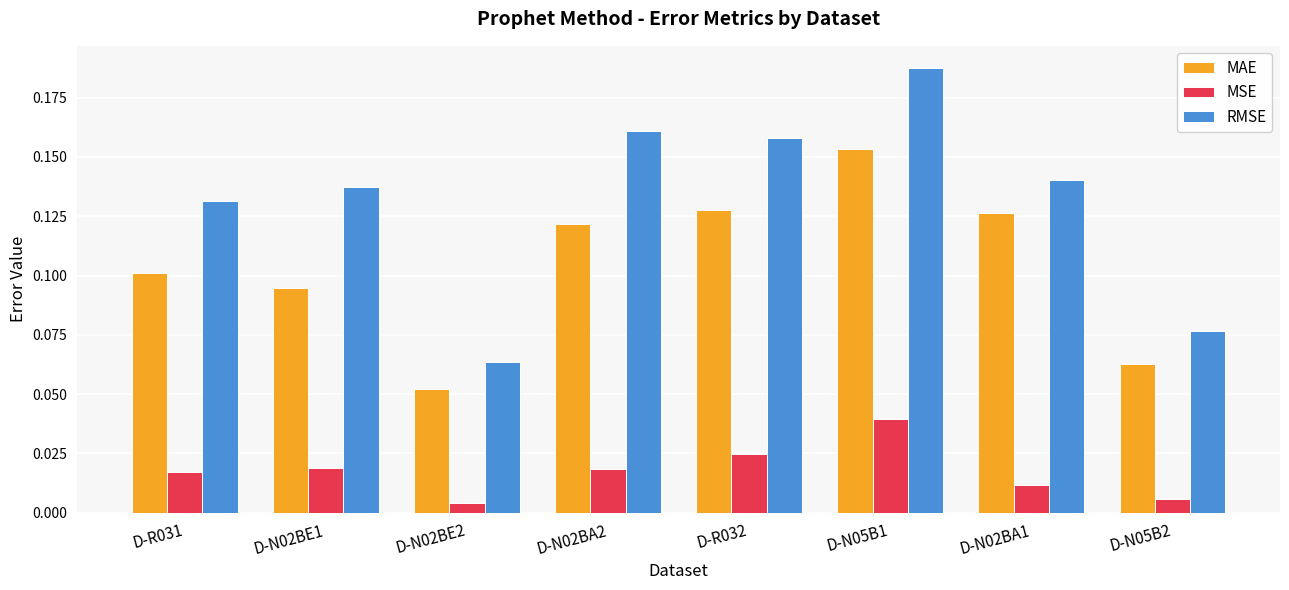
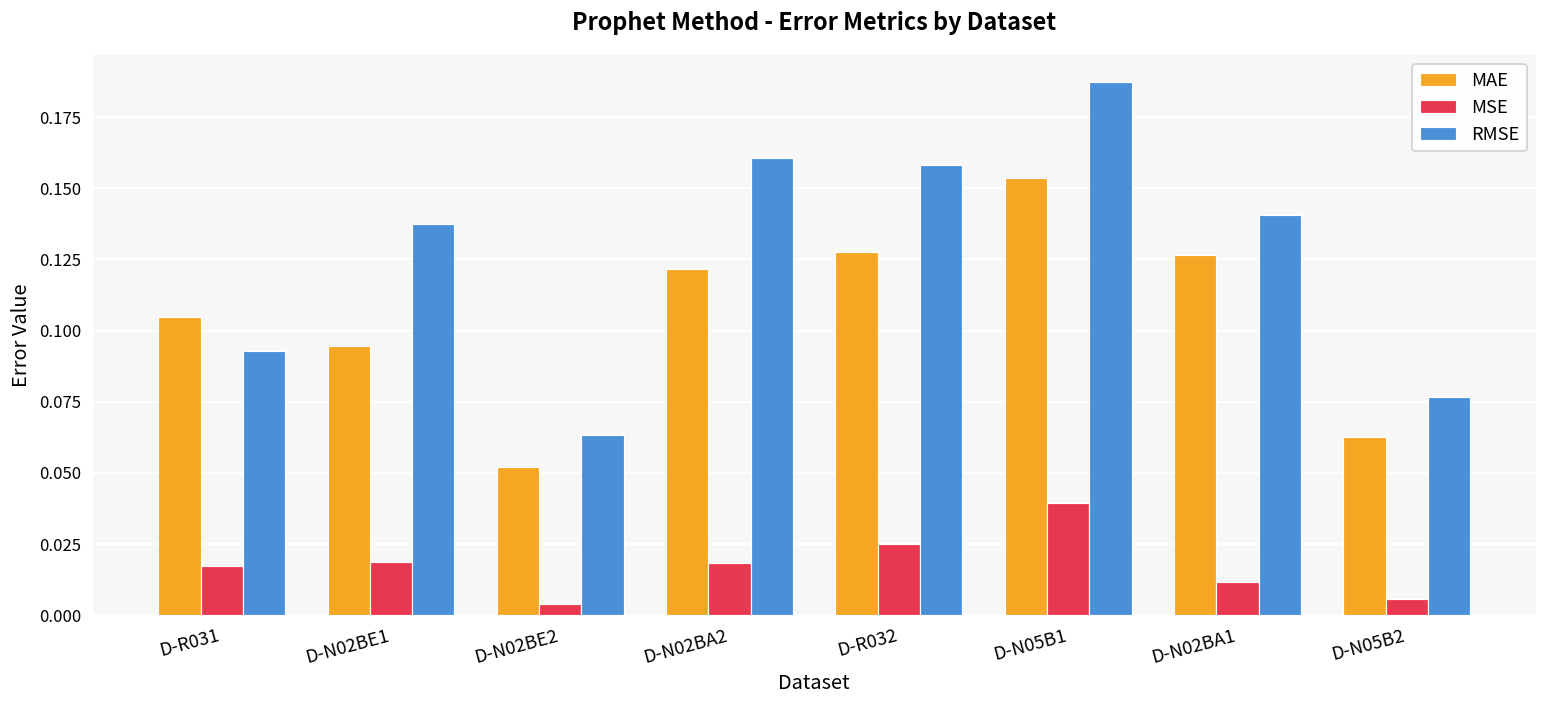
MAE, D-R031: 0.101 -> 0.105
RMSE, D-R031: 0.131 -> 0.093
